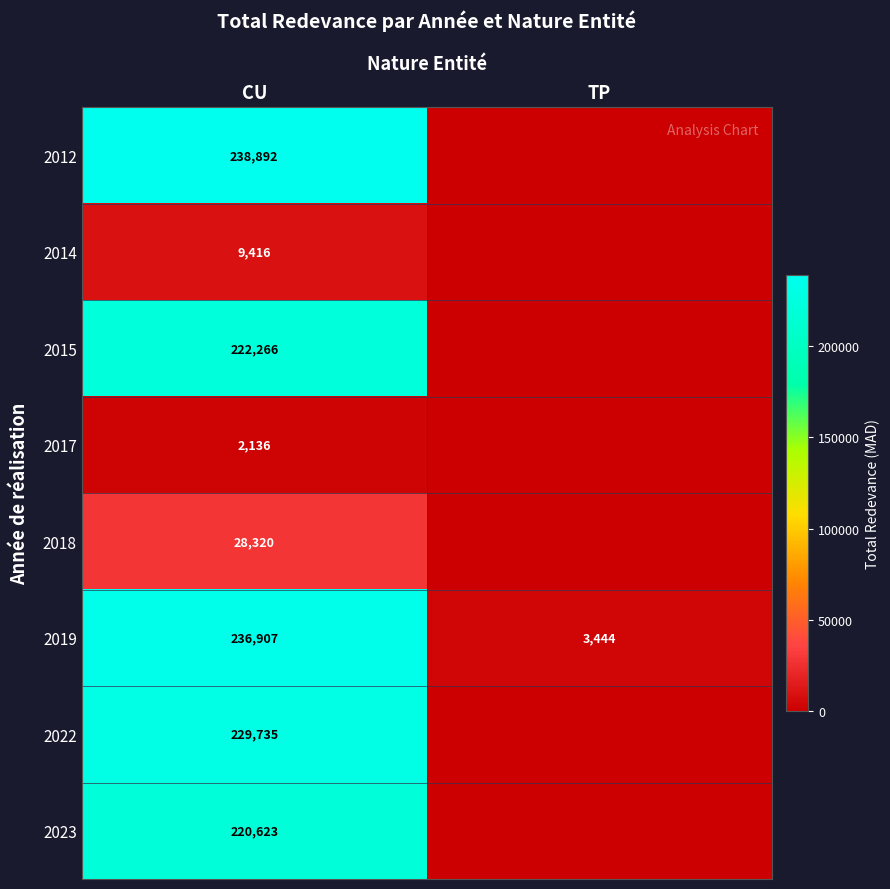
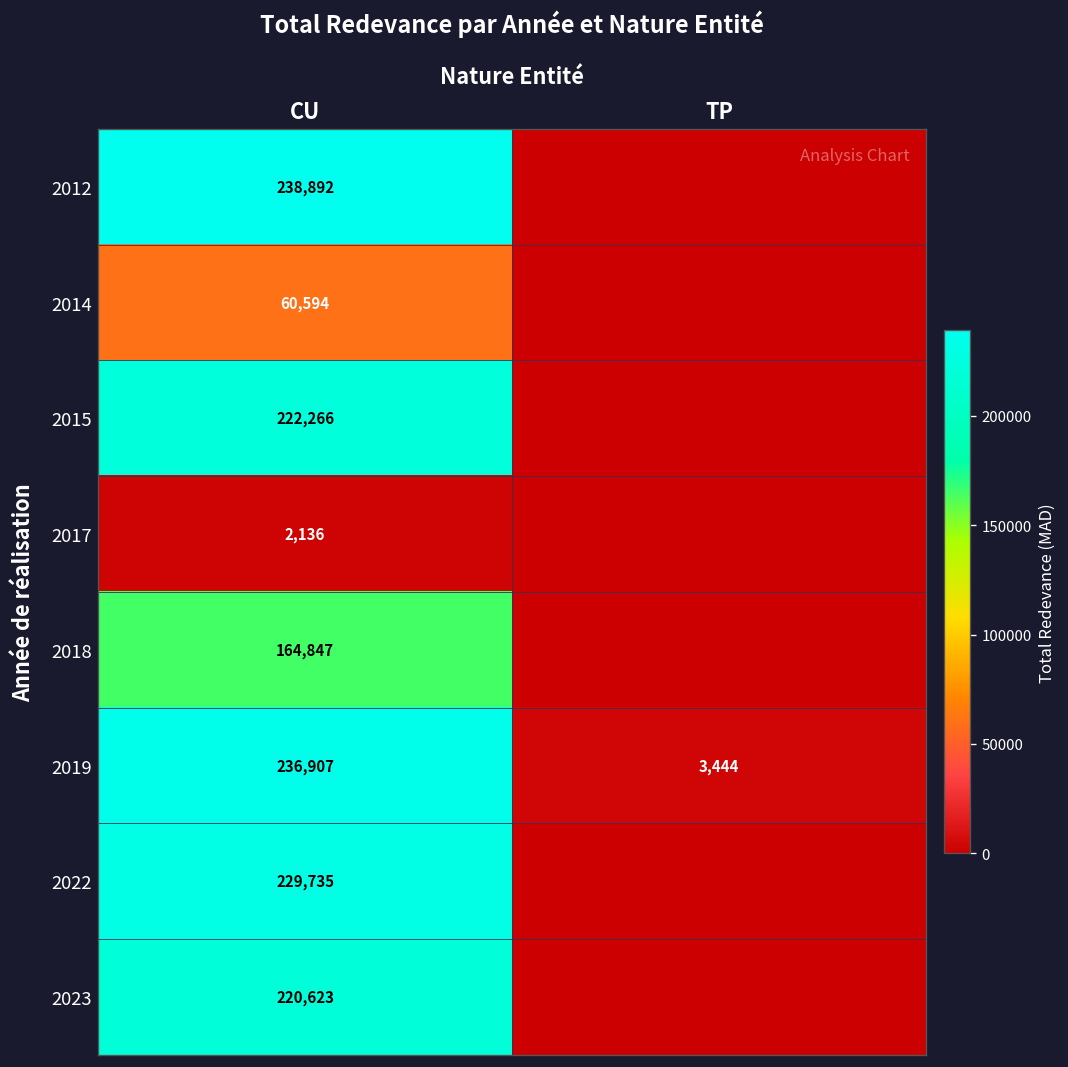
2014, CU: 9,416 -> 60,594
2018, CU: 28,320 -> 164,847
